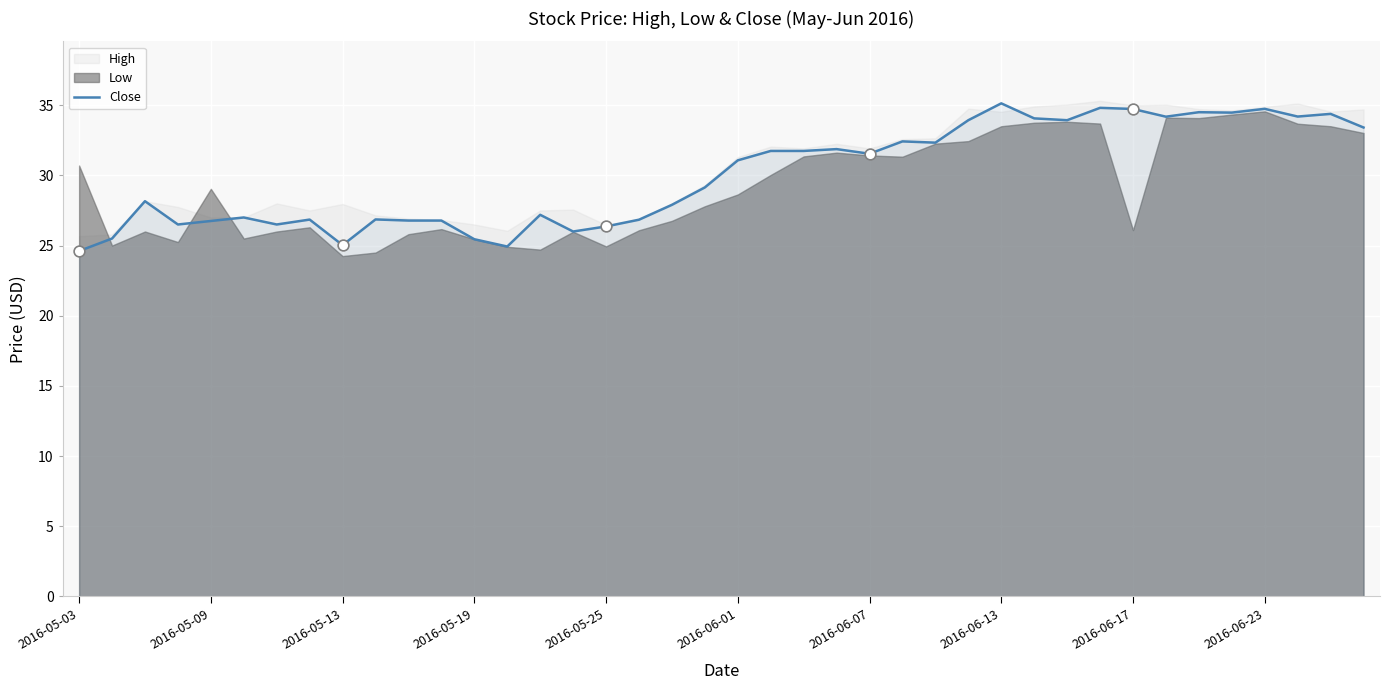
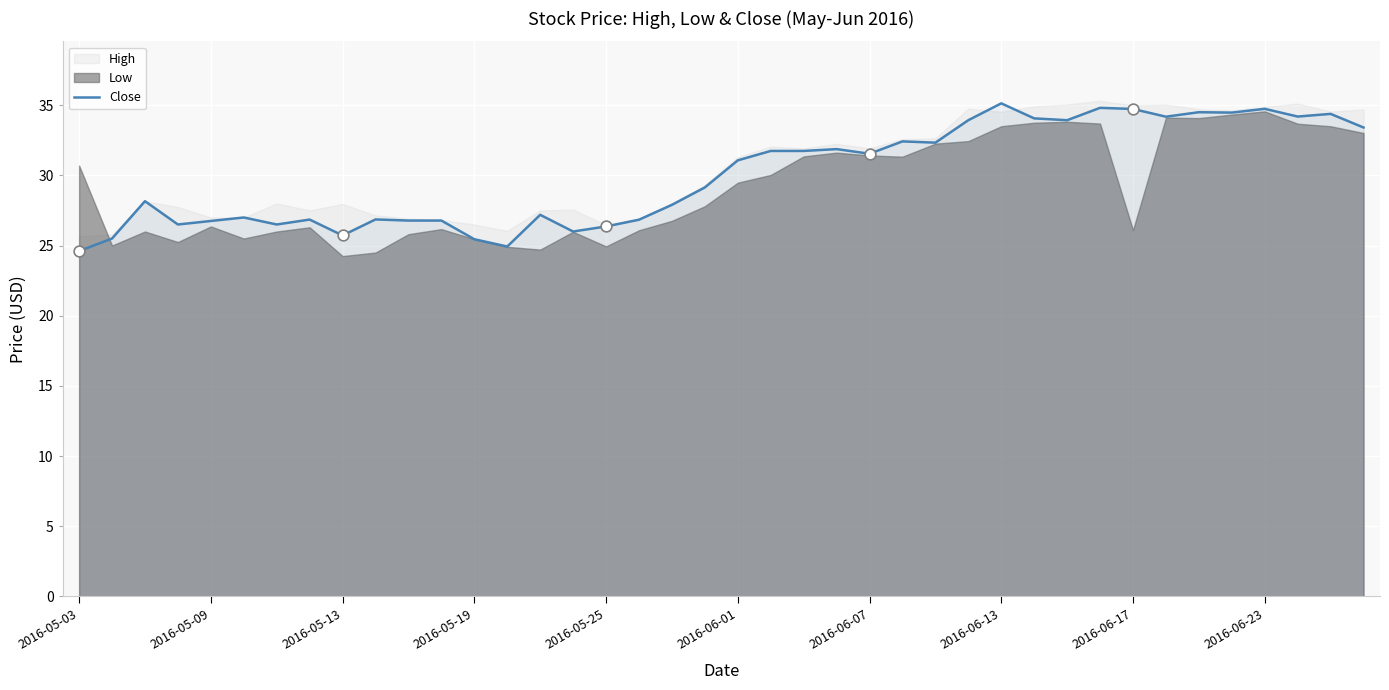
Low, 2016-05-09: 29.0 -> 26.4
Close, 2016-05-13: 25.0 -> 25.7
Low, 2016-06-01: 28.6 -> 29.5
